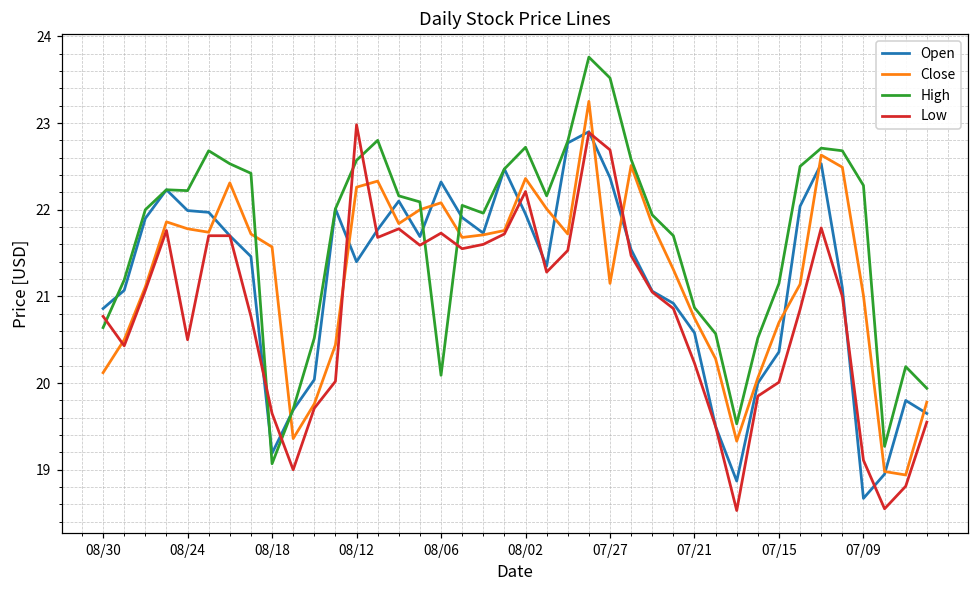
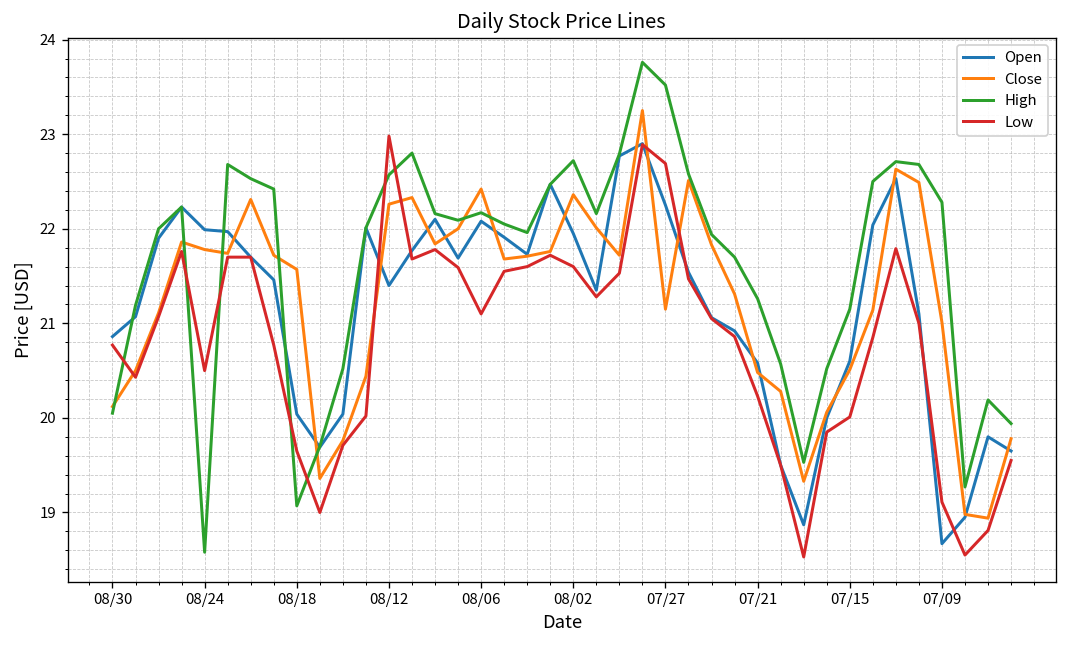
High, 08/30: 20.6 -> 20.1
High, 08/24: 22.2 -> 18.6
Open, 08/18: 19.2 -> 20.0
Open, 08/06: 22.3 -> 22.1
Close, 08/06: 22.1 -> 22.4
High, 08/06: 20.1 -> 22.2
Low, 08/06: 21.7 -> 21.1
Low, 08/02: 22.2 -> 21.6
Open, 07/27: 22.4 -> 22.3
Close, 07/21: 20.8 -> 20.5
High, 07/21: 20.9 -> 21.3
Open, 07/15: 20.4 -> 20.6
Close, 07/15: 20.7 -> 20.5
